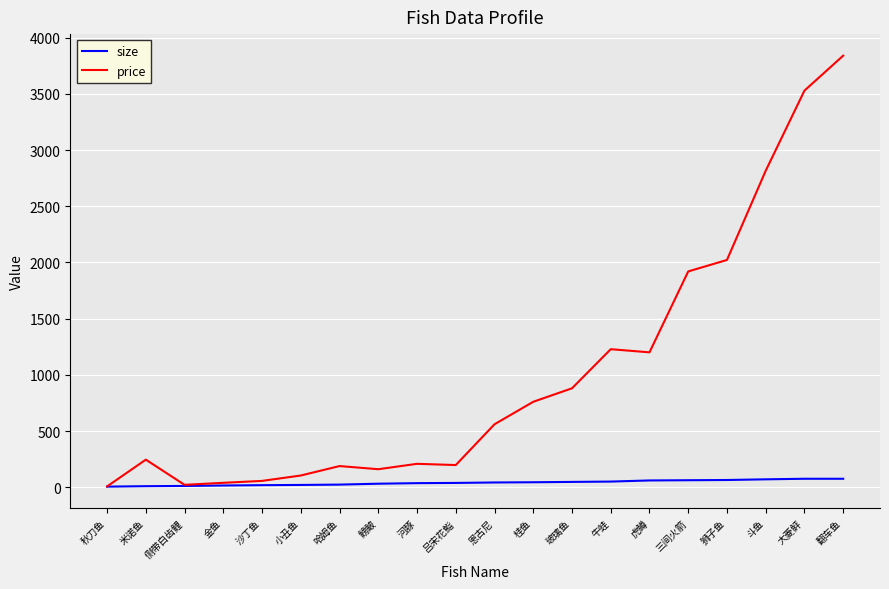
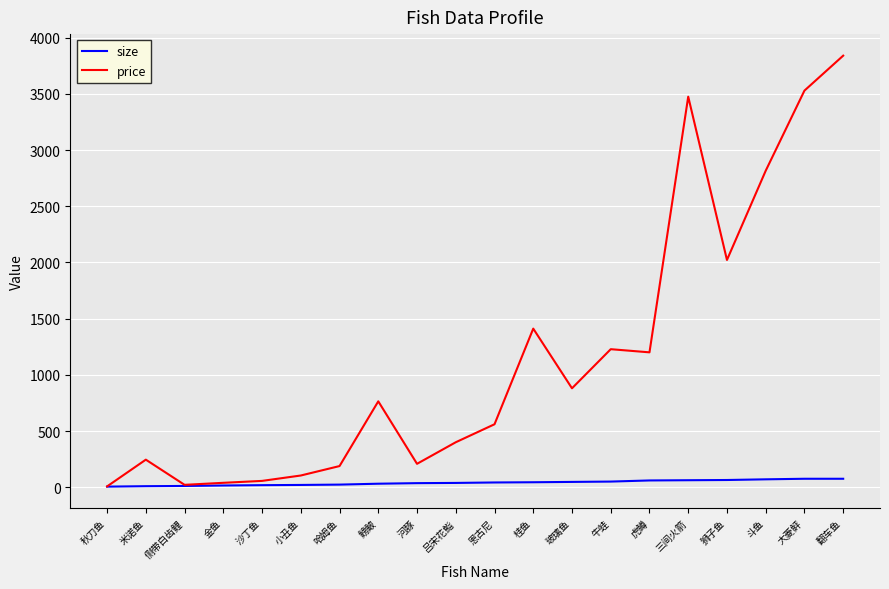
price, 鳑鲏: 160 -> 760
price, 吕宋花鮨: 200 -> 400
price, 桂鱼: 760 -> 1410
price, 三间火箭: 1920 -> 3480
